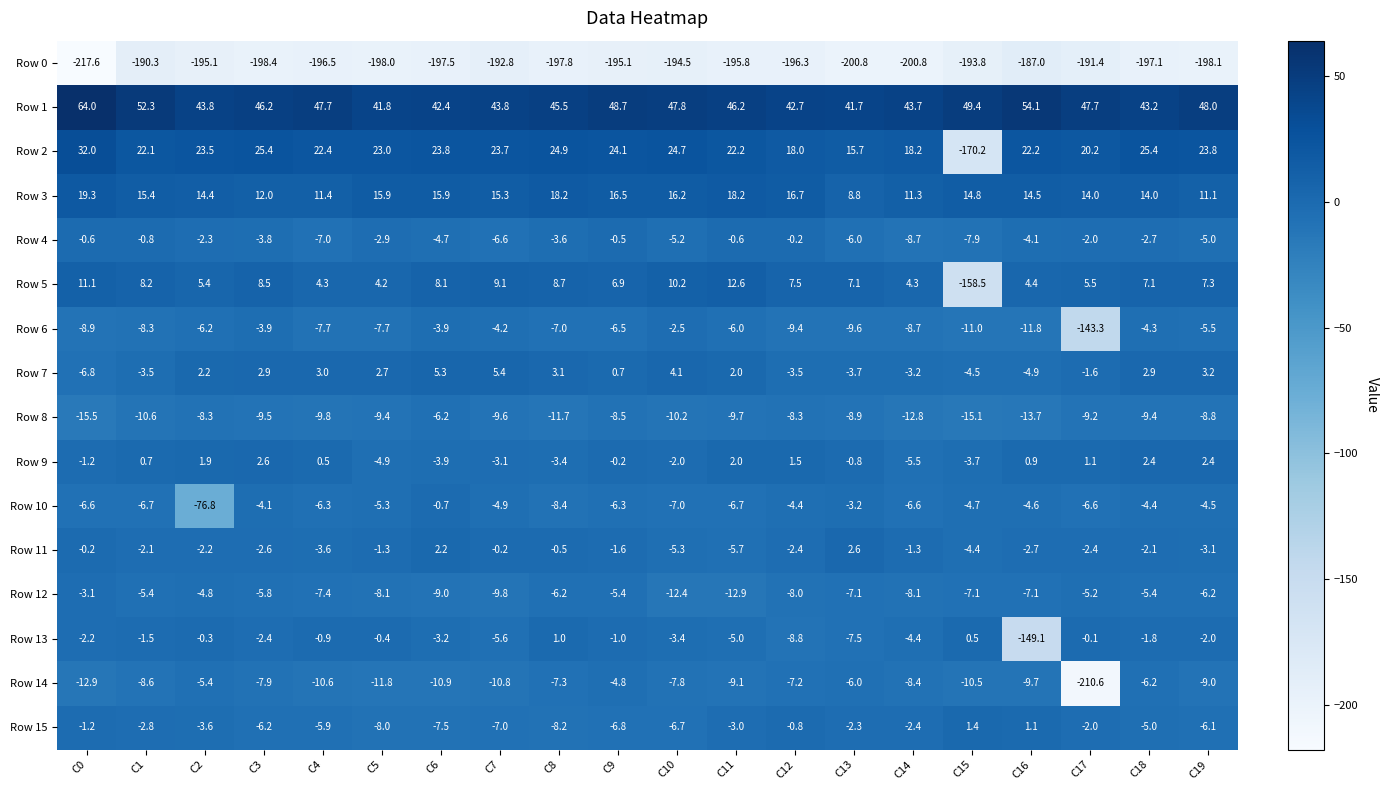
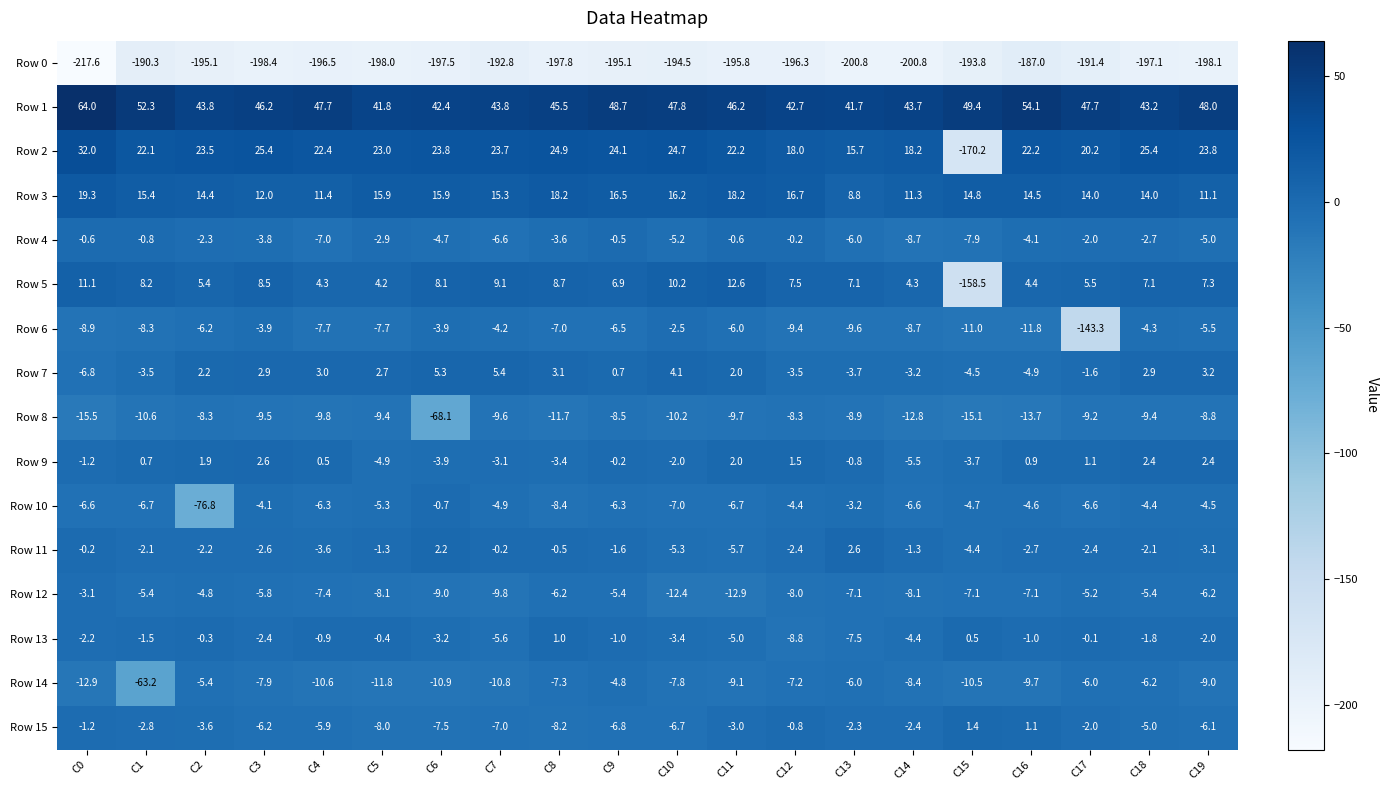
Row 8, C6: -6.2 -> -68.1
Row 13, C16: -149.1 -> -1.0
Row 14, C1: -8.6 -> -63.2
Row 14, C17: -210.6 -> -6.0
